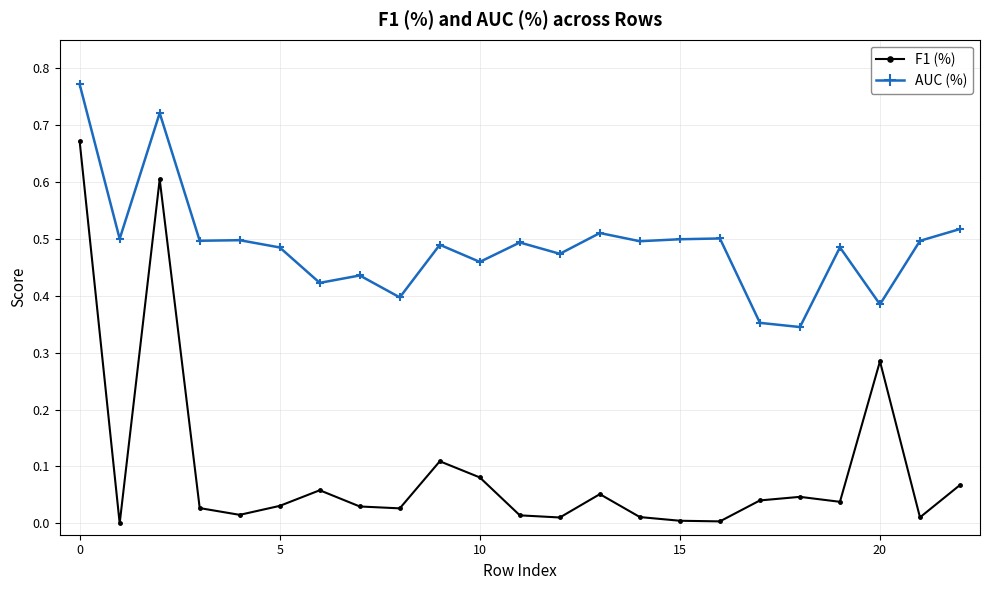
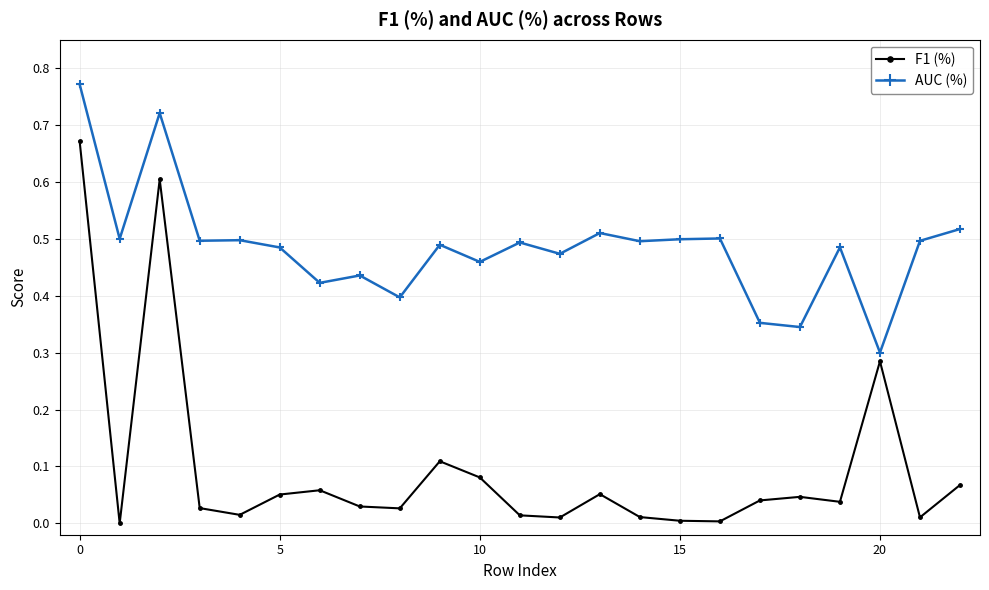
F1 (%), 5: 0.03 -> 0.05
AUC (%), 20: 0.38 -> 0.30
